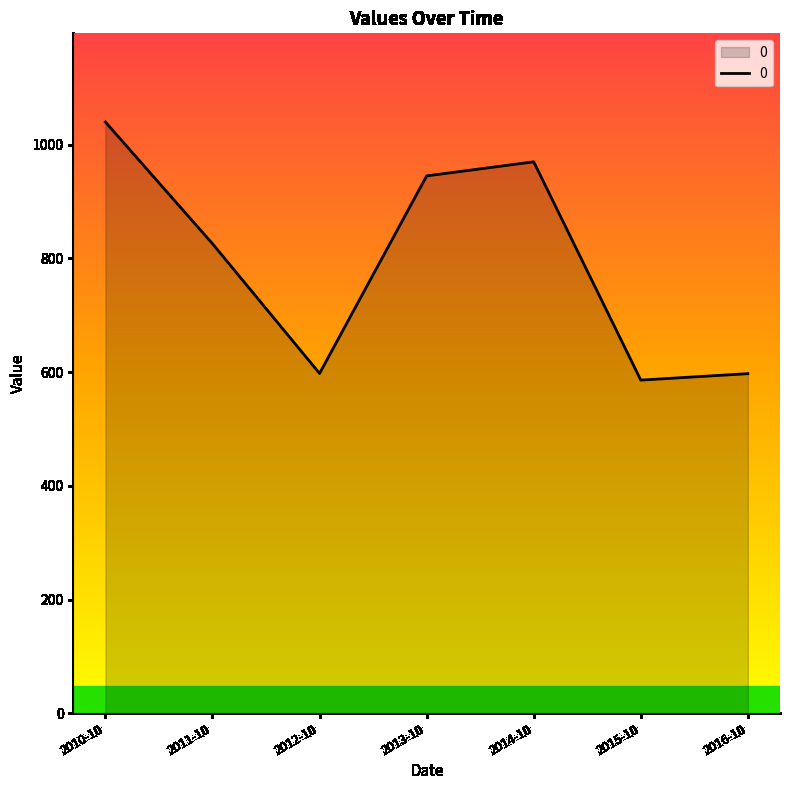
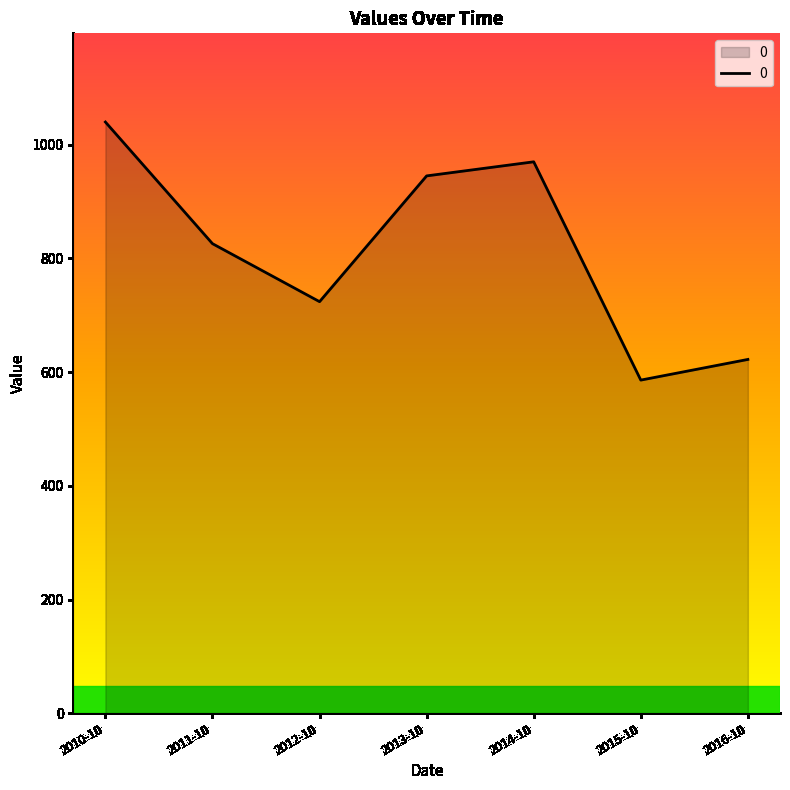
2012-10: 600 -> 720
2016-10: 600 -> 620
